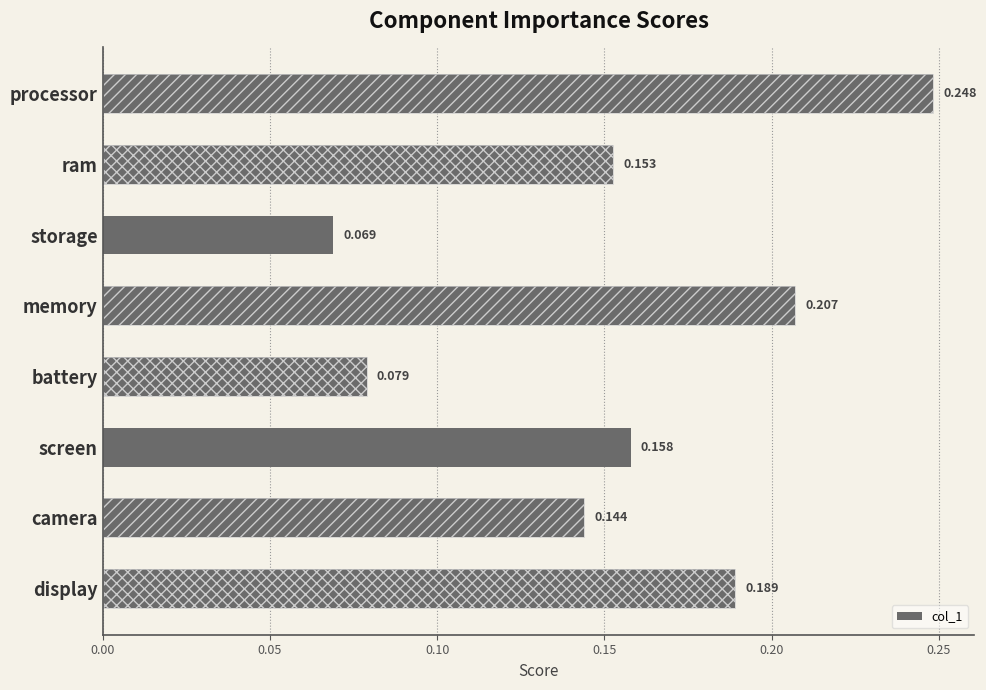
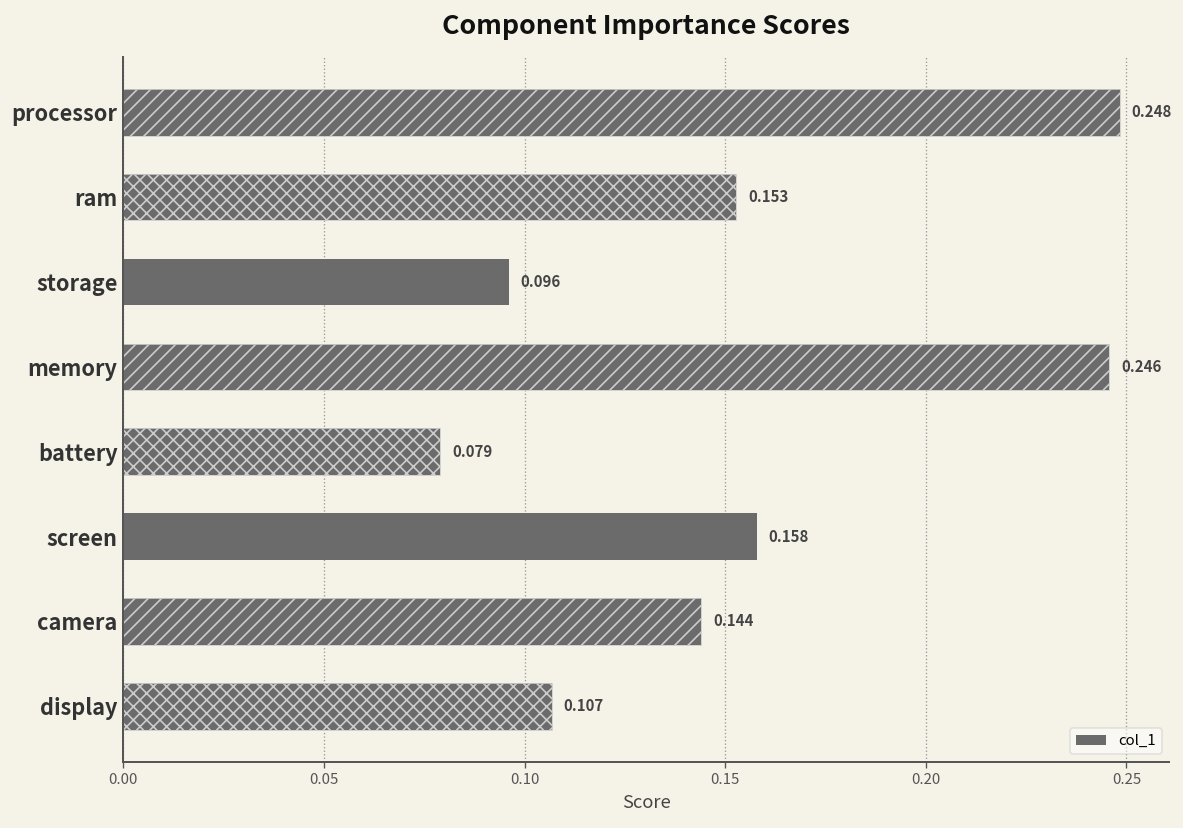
col_1, storage: 0.069 -> 0.096
col_1, memory: 0.207 -> 0.246
col_1, display: 0.189 -> 0.107
